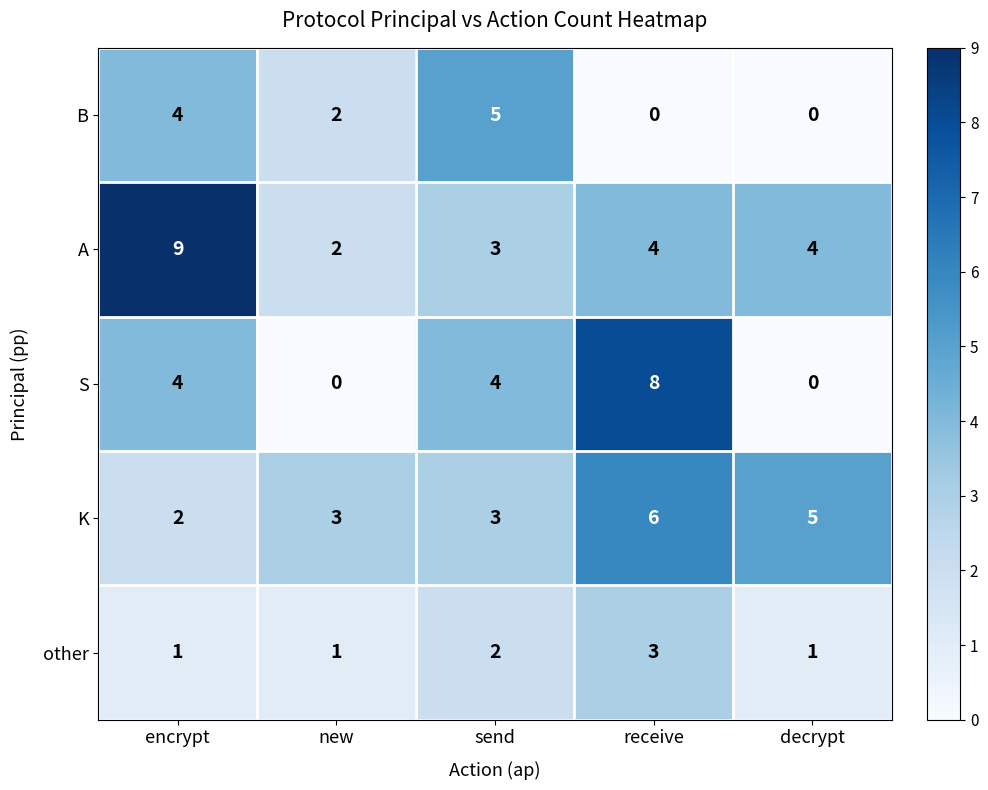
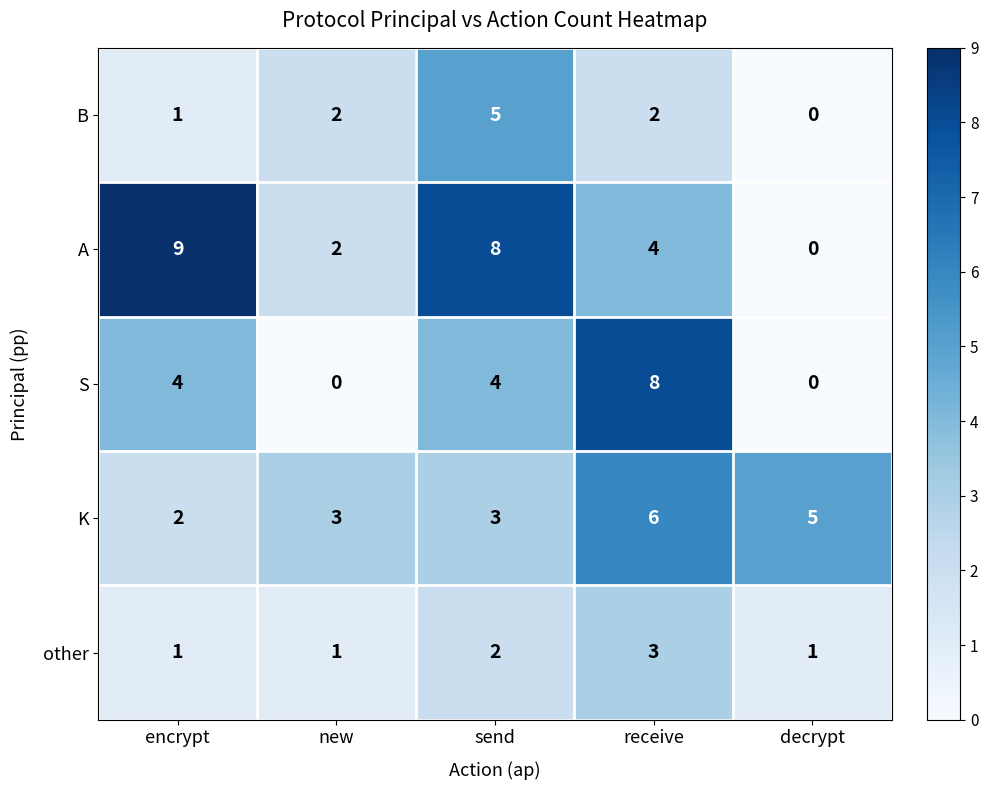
B, encrypt: 4 -> 1
B, receive: 0 -> 2
A, send: 3 -> 8
A, decrypt: 4 -> 0
